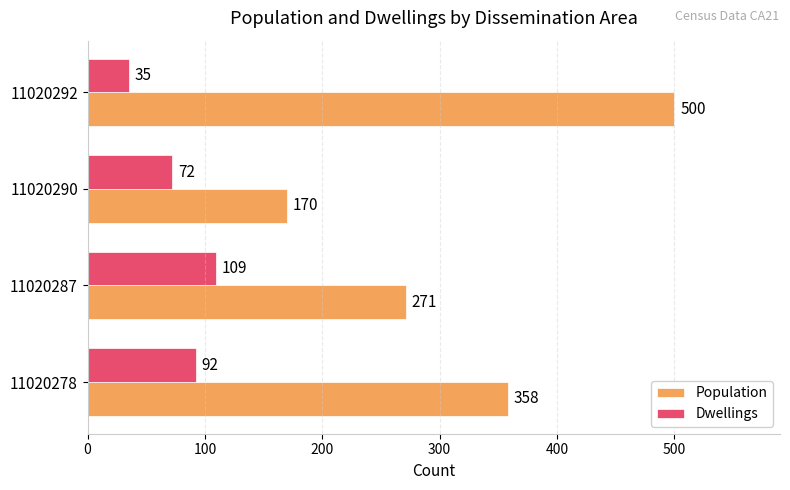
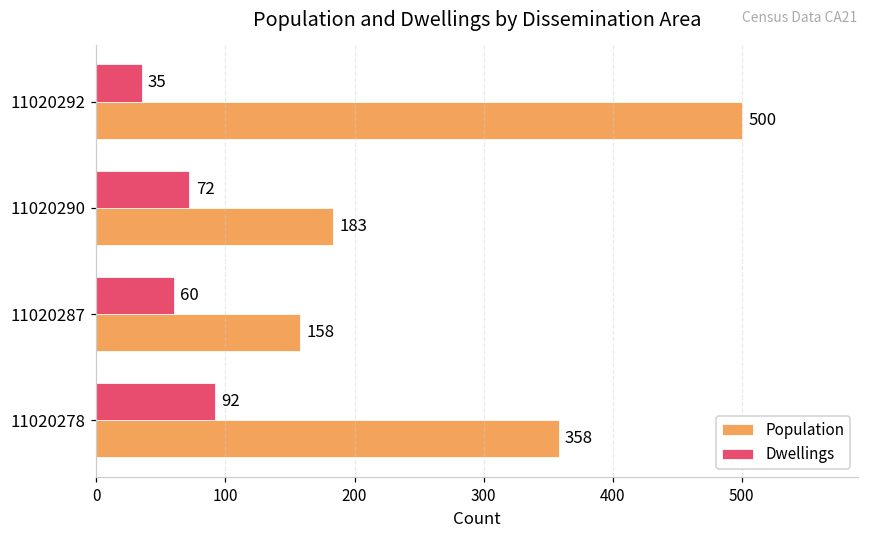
Population, 11020290: 170 -> 183
Dwellings, 11020287: 109 -> 60
Population, 11020287: 271 -> 158
